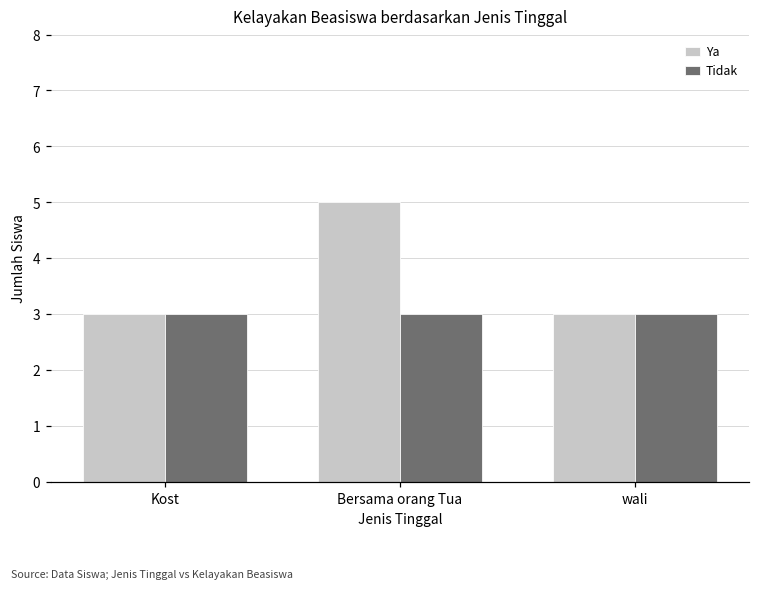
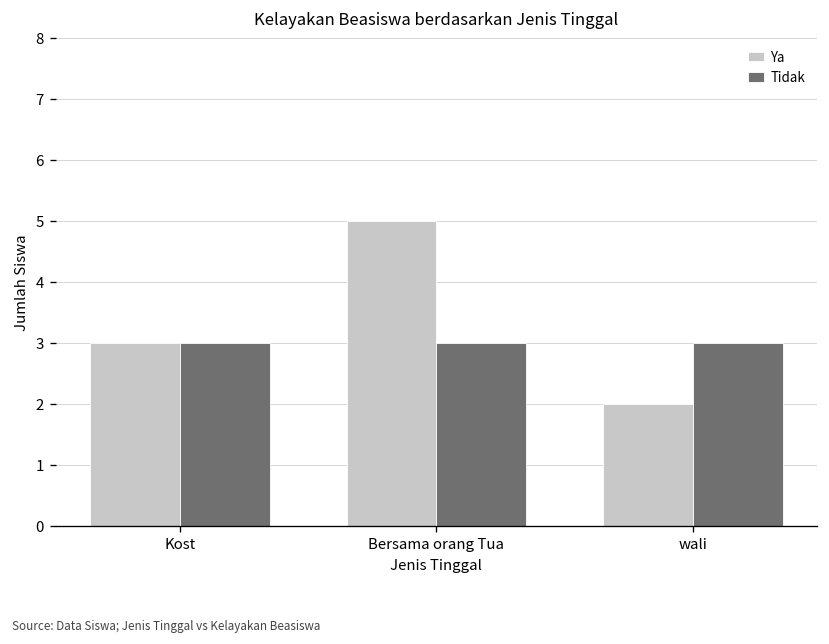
Ya, wali: 3 -> 2
